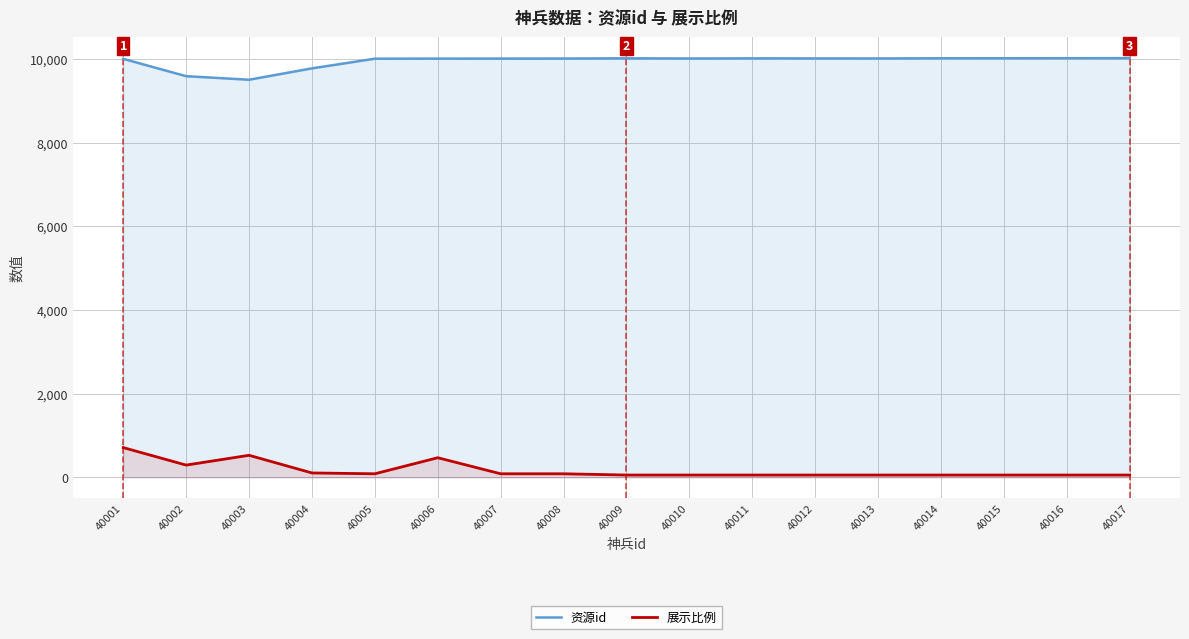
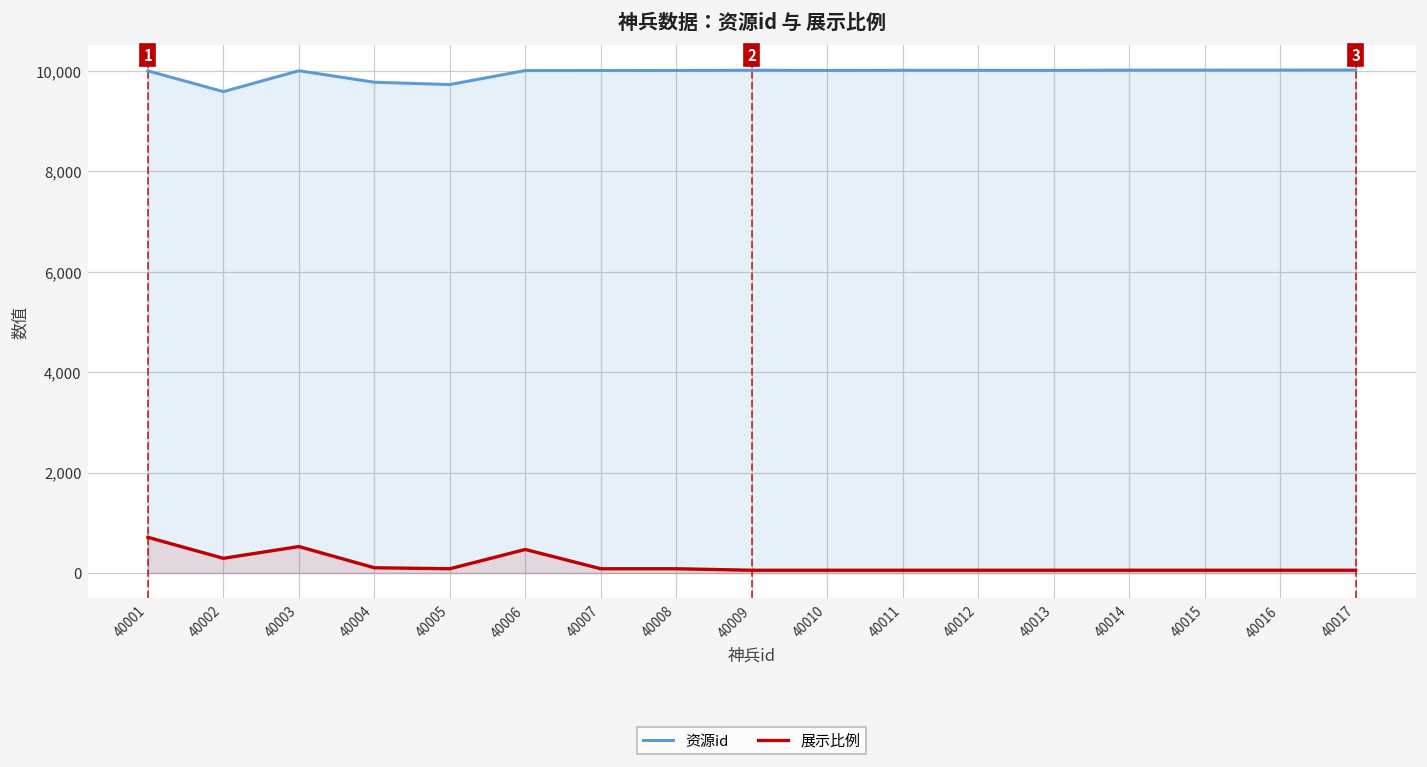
资源id, 40003: 9,500 -> 10,000
资源id, 40005: 10,000 -> 9,700
